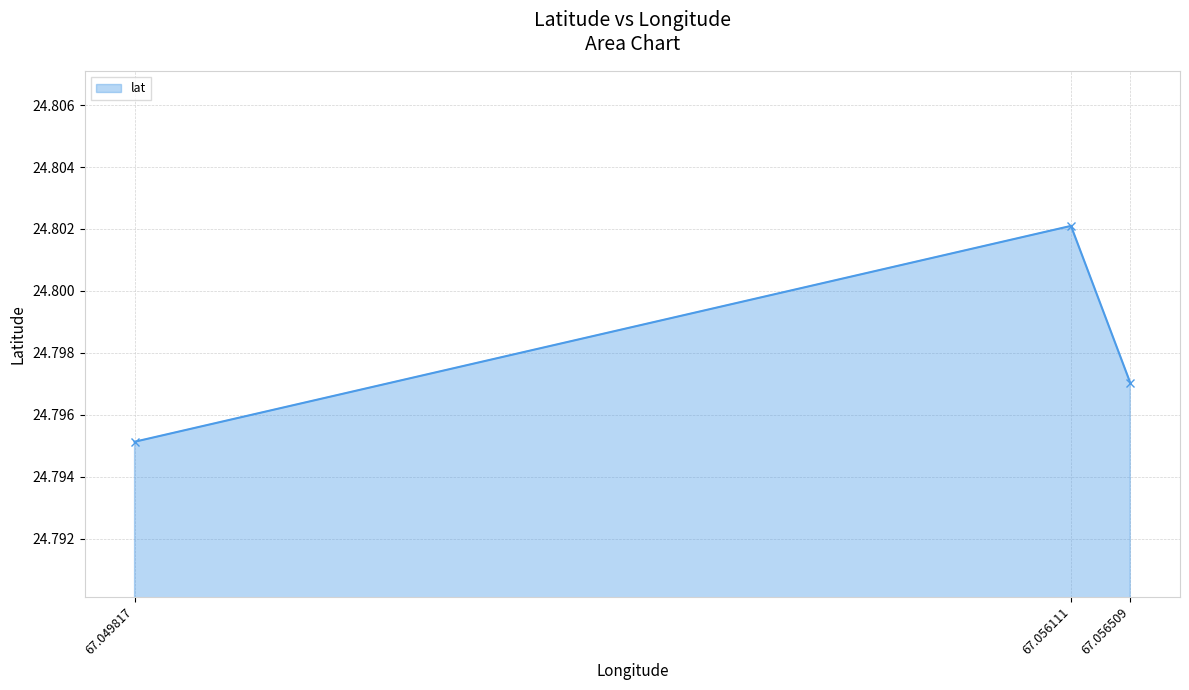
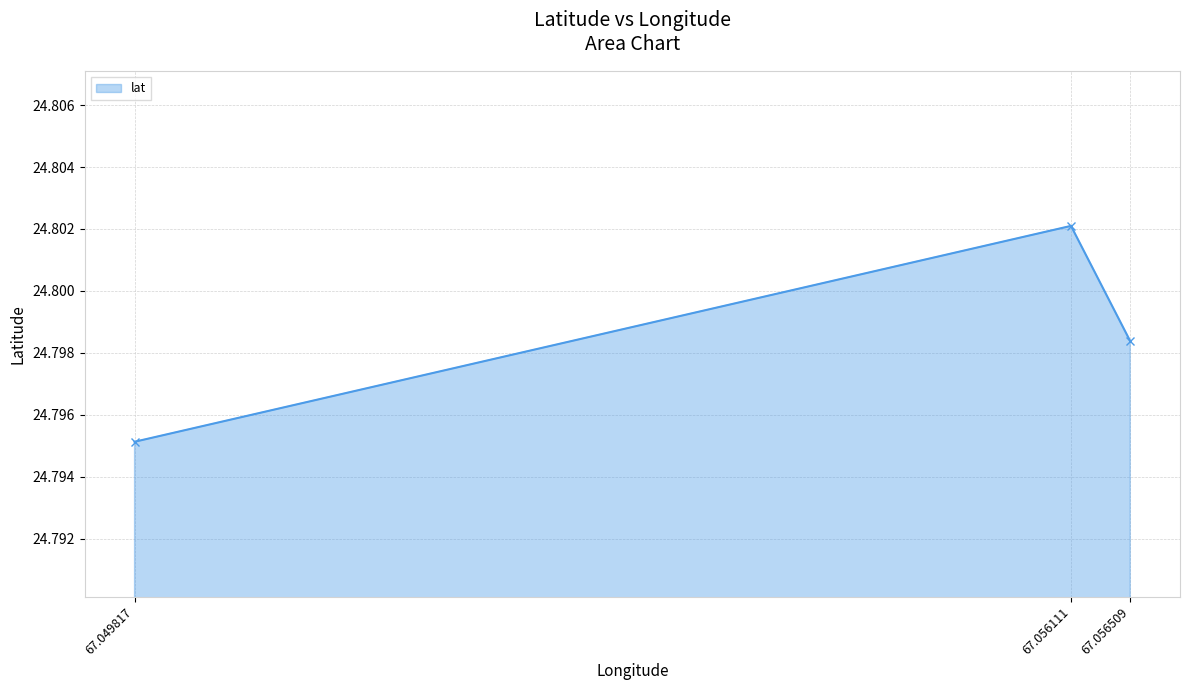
67.056509: 24.7970 -> 24.7984
